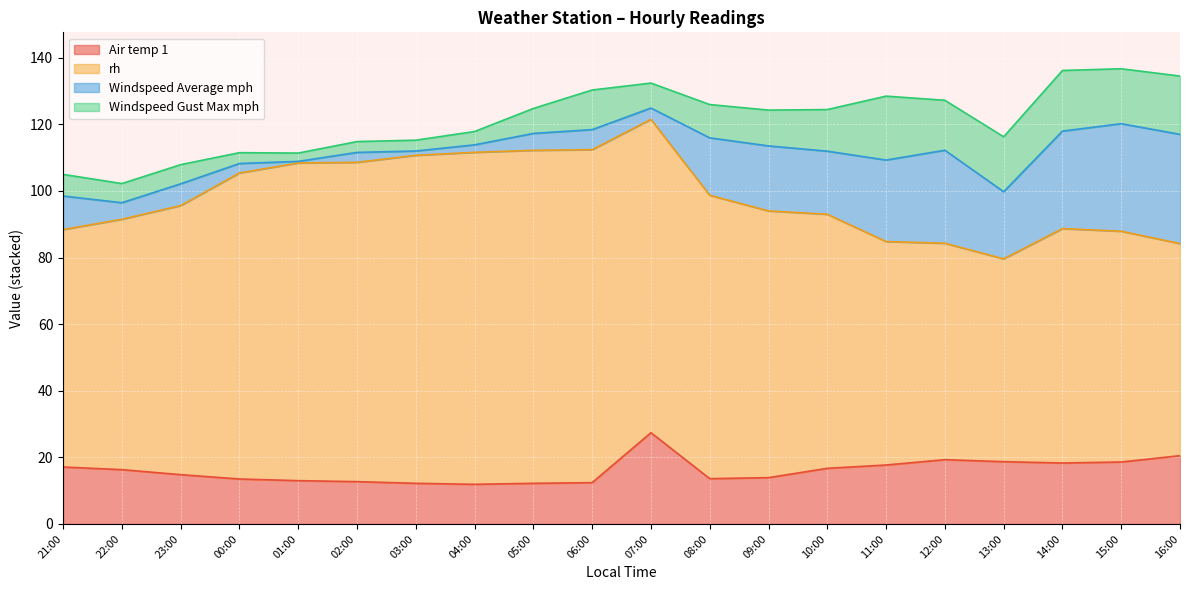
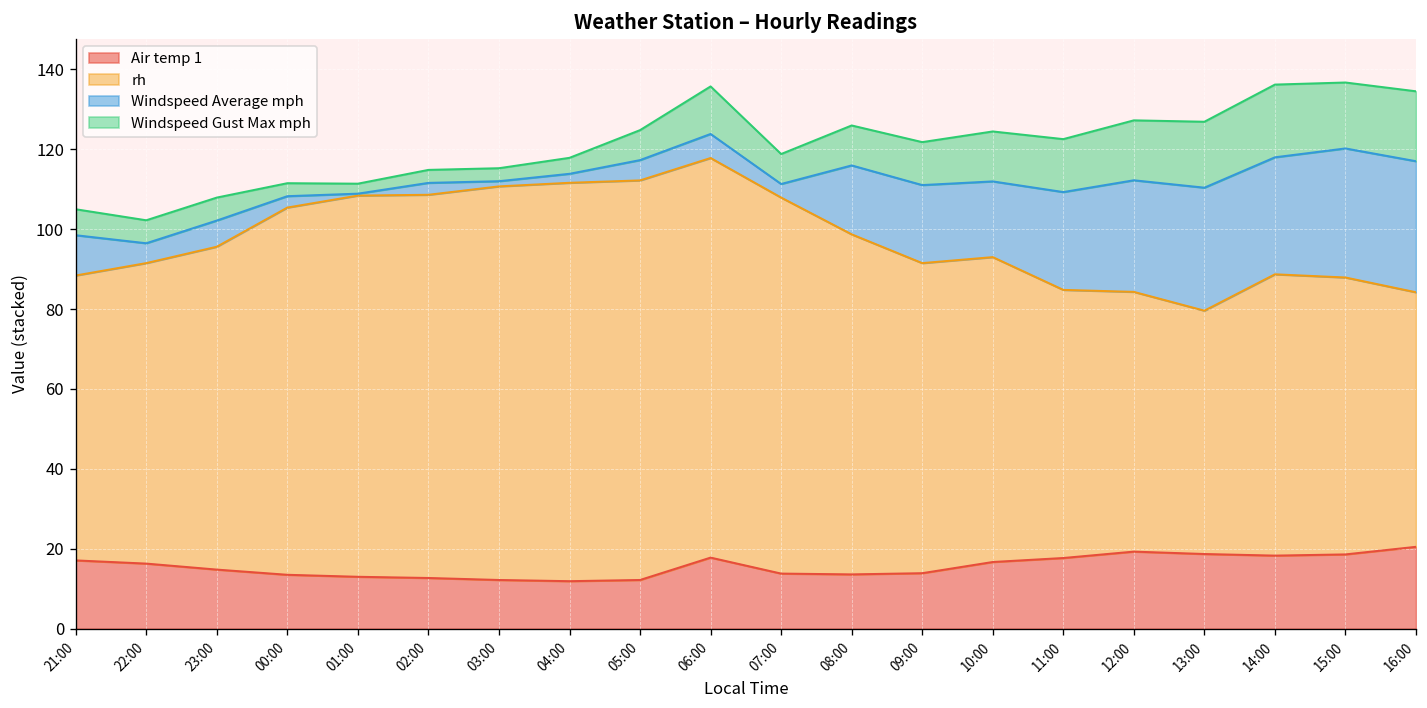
Air temp 1, 06:00: 12 -> 18
Air temp 1, 07:00: 27 -> 14
rh, 09:00: 80 -> 78
Windspeed Gust Max mph, 11:00: 19 -> 13
Windspeed Average mph, 13:00: 20 -> 31
